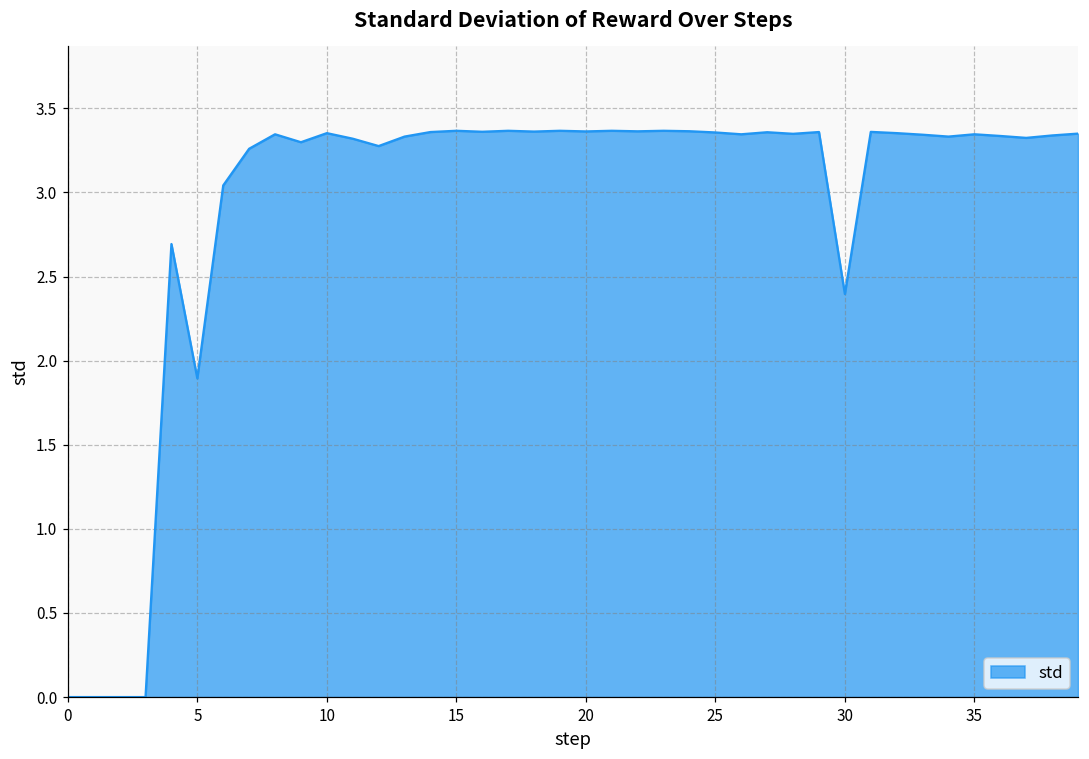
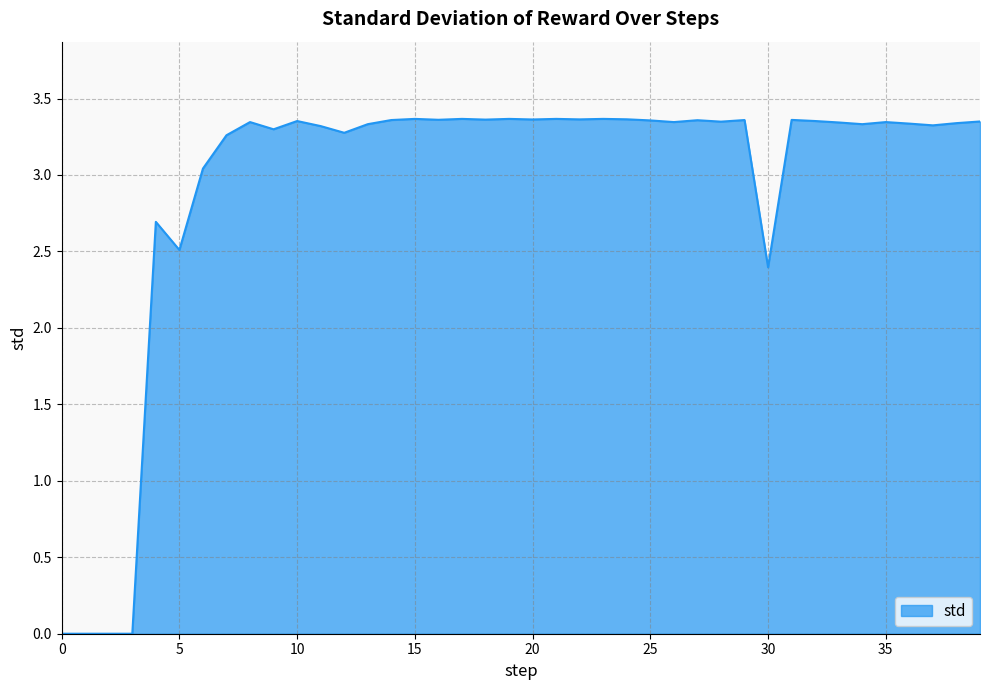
5: 1.89 -> 2.51
